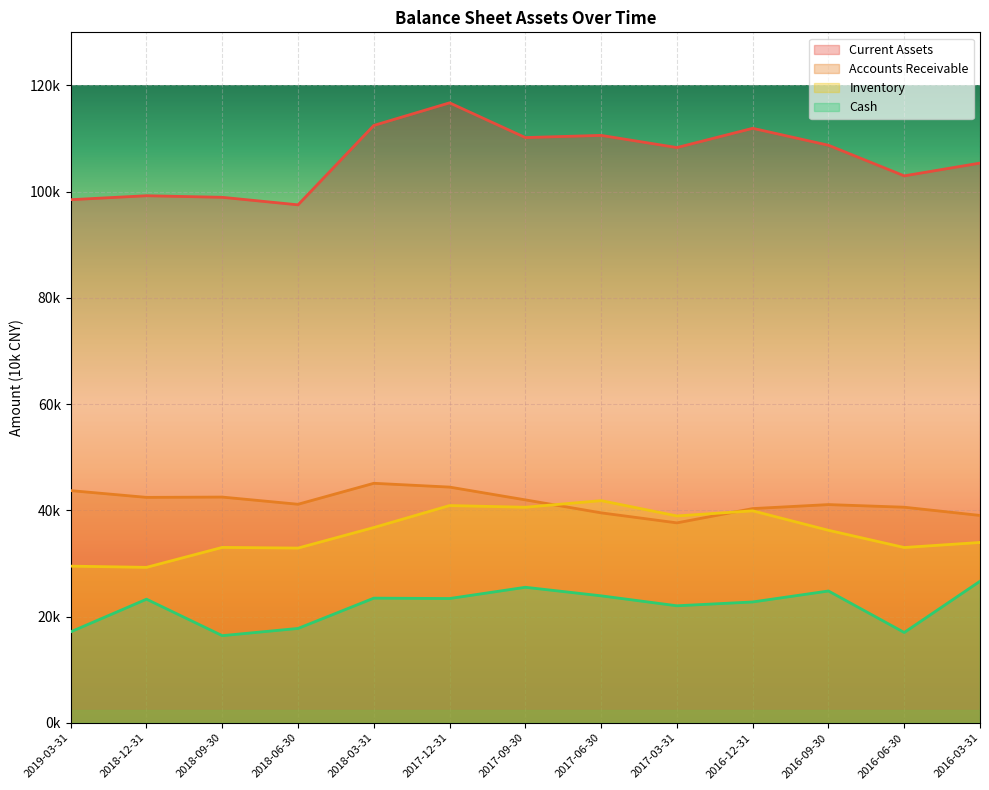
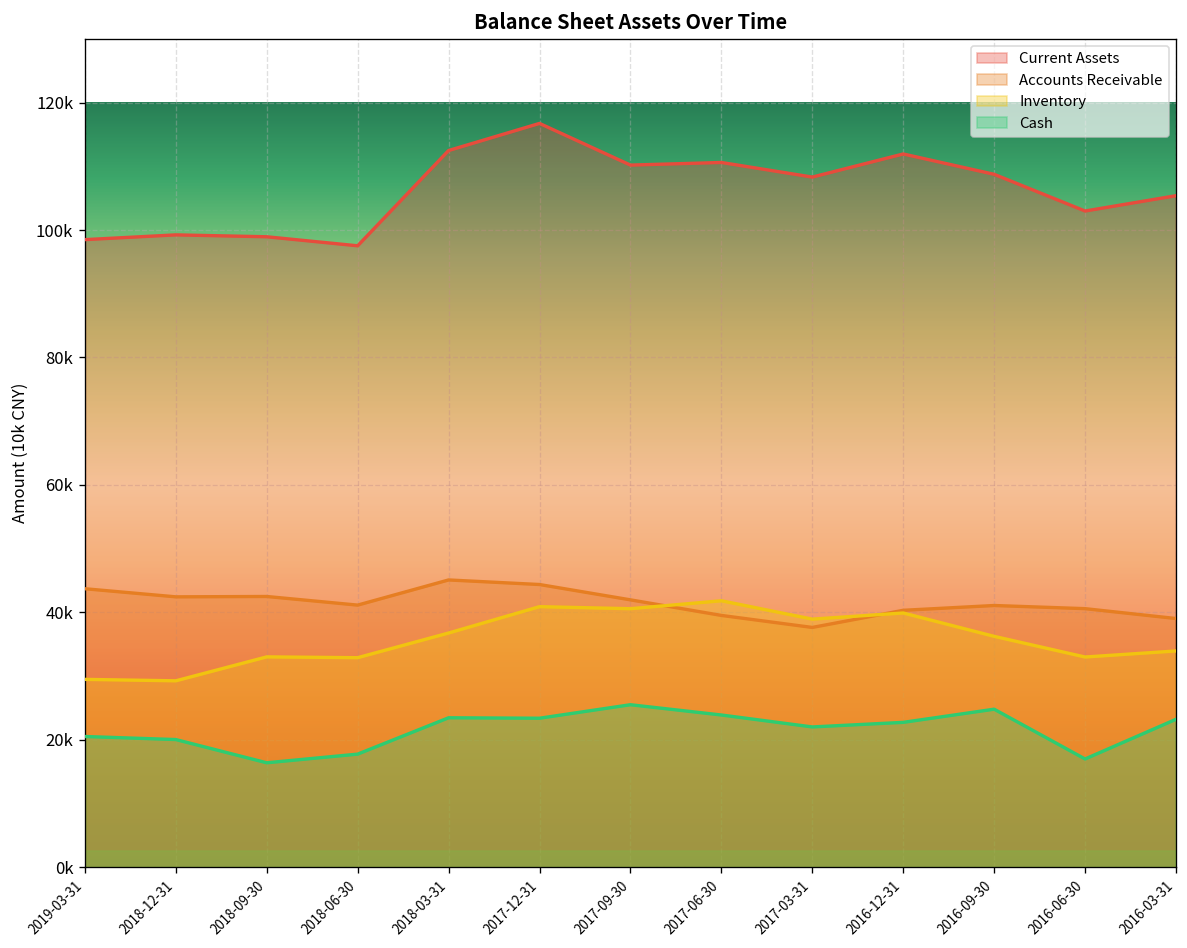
Cash, 2019-03-31: 17000 -> 21000
Cash, 2018-12-31: 23000 -> 20000
Cash, 2016-03-31: 27000 -> 23000
